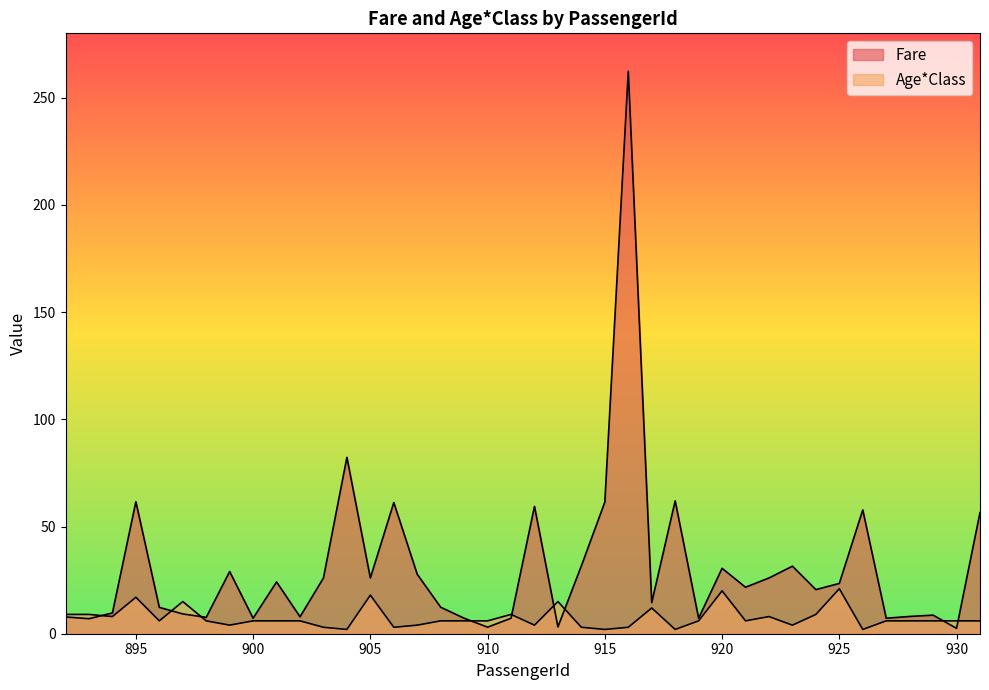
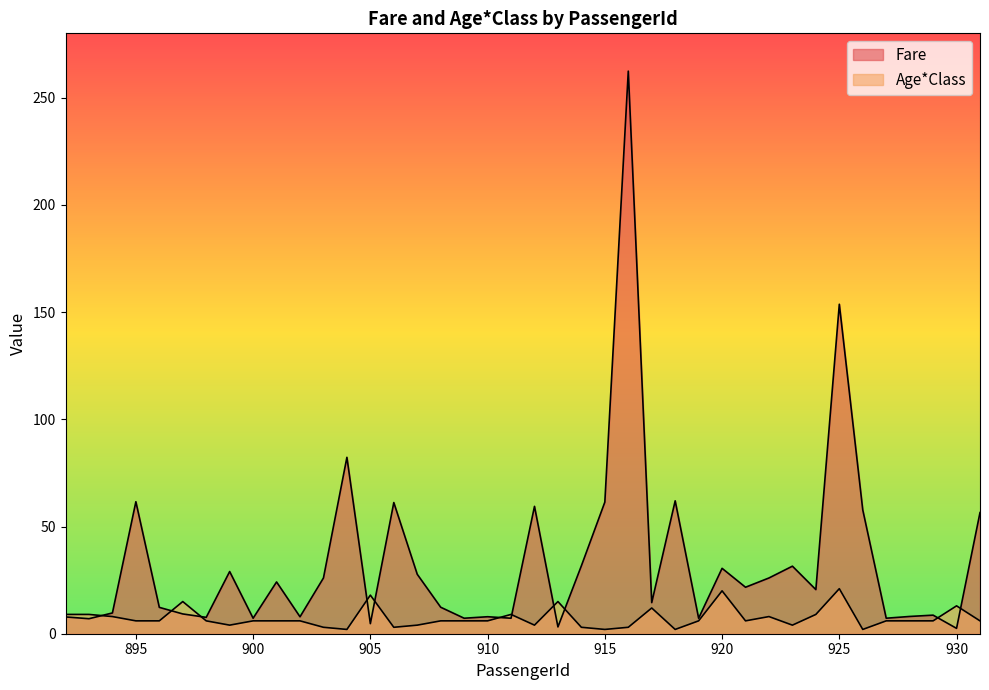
Age*Class, 895: 17 -> 6
Fare, 905: 26 -> 5
Fare, 910: 3 -> 8
Fare, 925: 23 -> 154
Age*Class, 930: 6 -> 13
